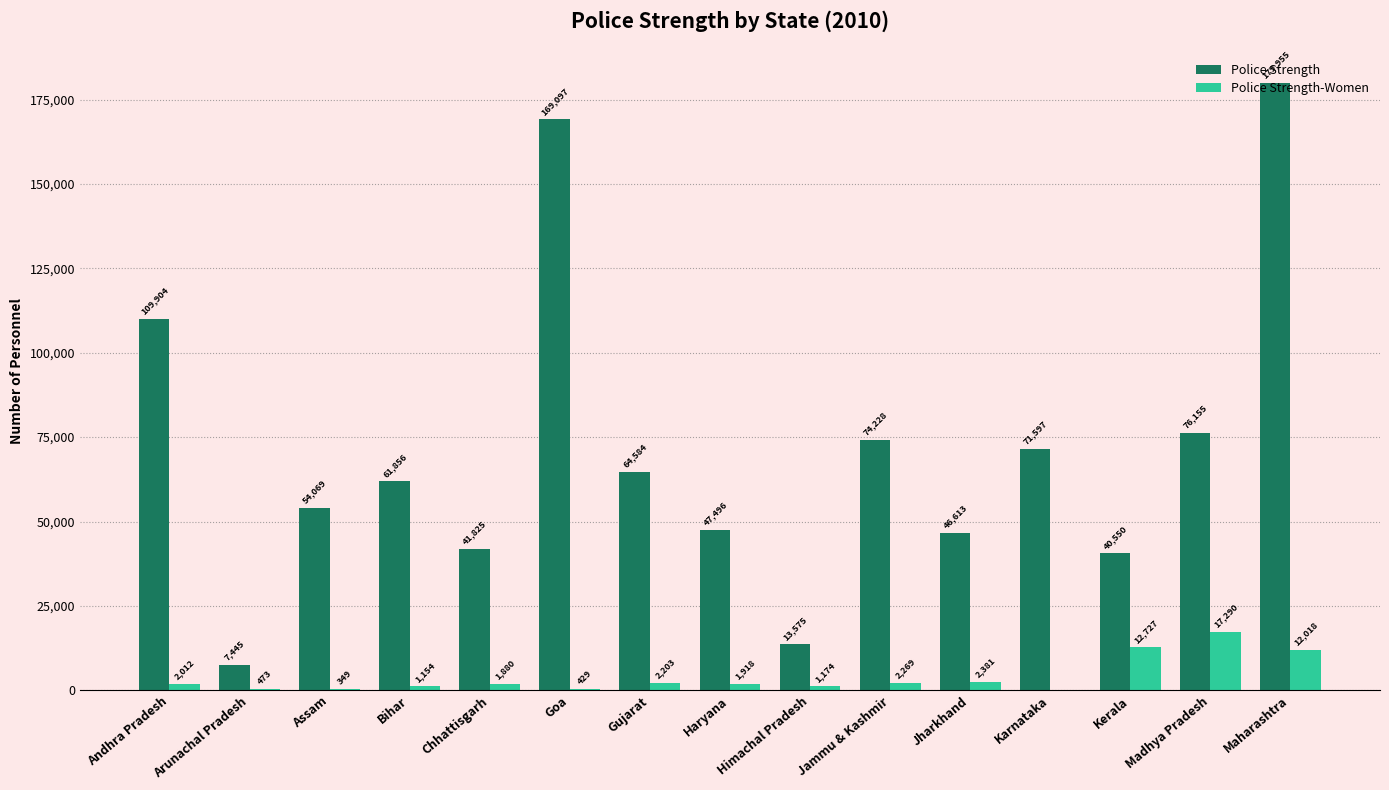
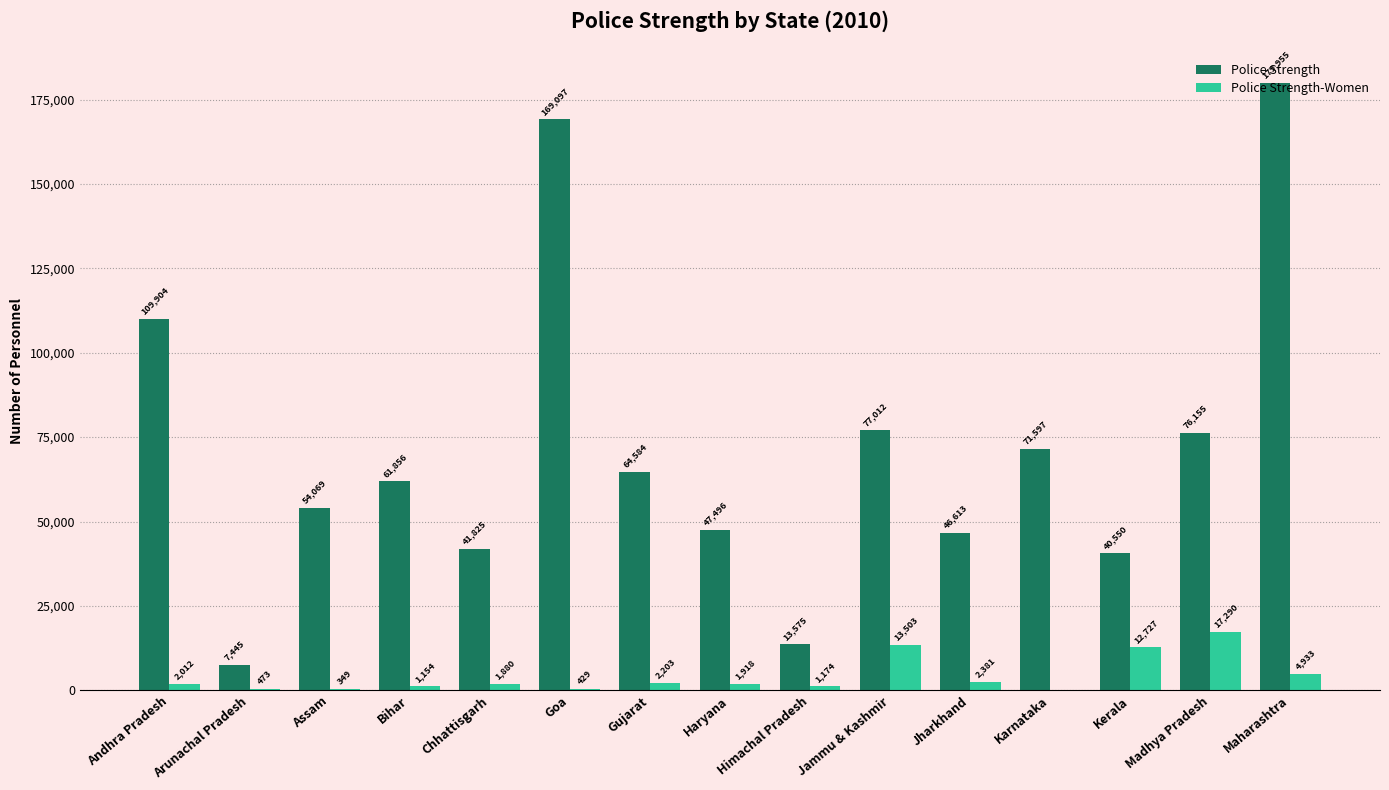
Police Strength, Jammu & Kashmir: 74,228 -> 77,012
Police Strength-Women, Jammu & Kashmir: 2,269 -> 13,503
Police Strength-Women, Maharashtra: 12,018 -> 4,933
